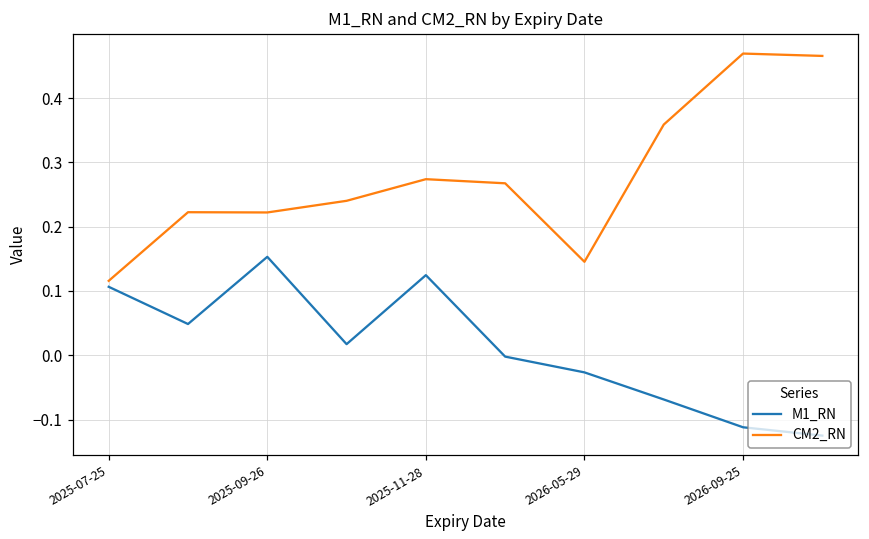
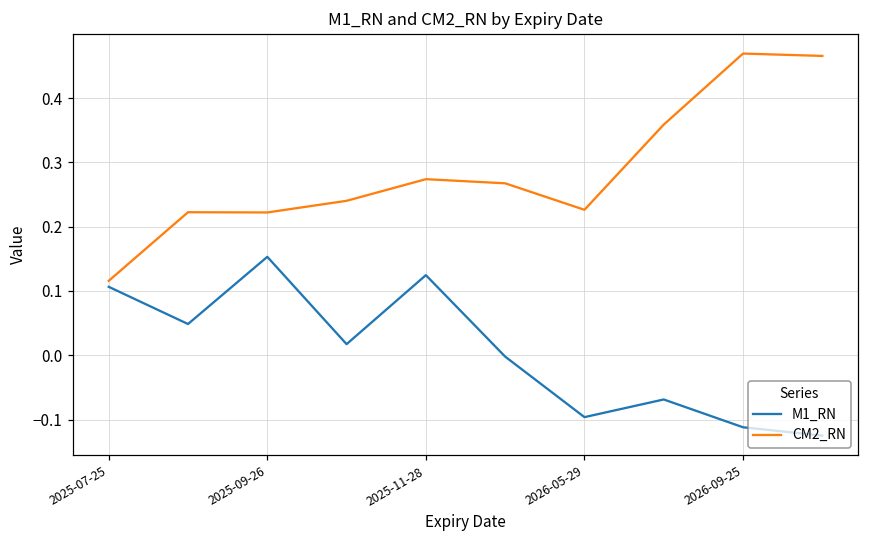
M1_RN, 2026-05-29: -0.03 -> -0.10
CM2_RN, 2026-05-29: 0.15 -> 0.23
